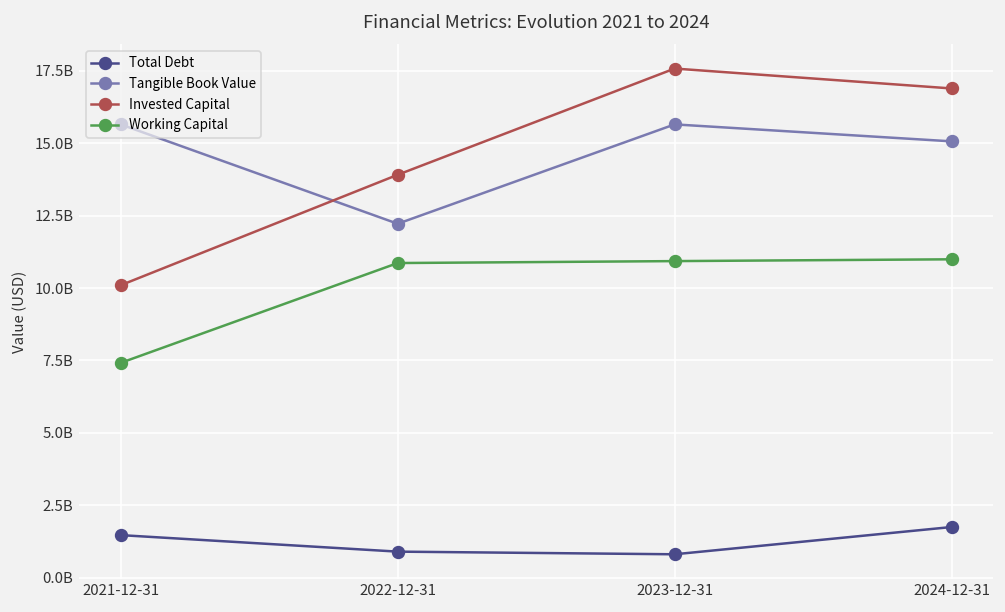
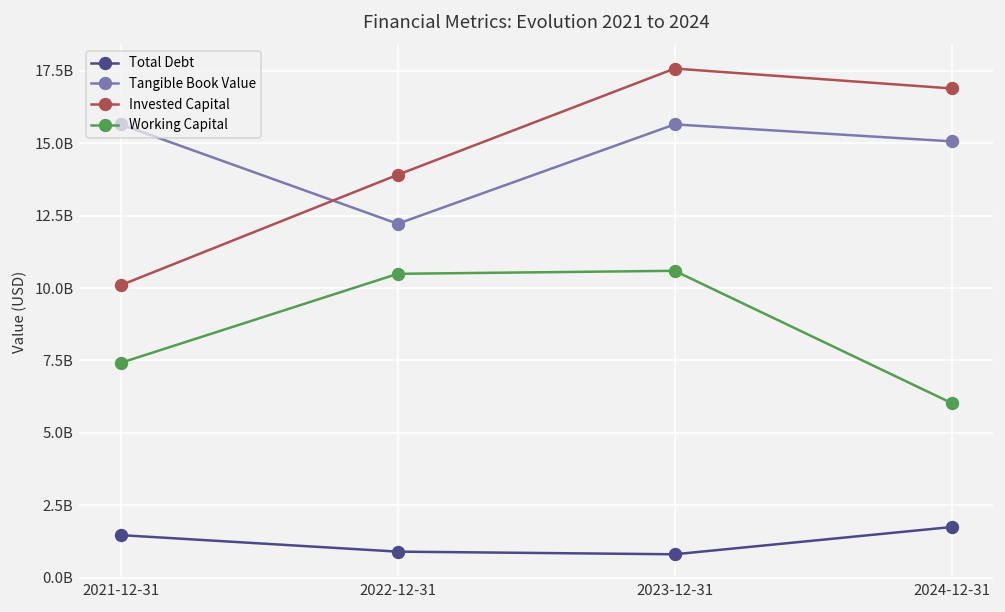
Working Capital, 2022-12-31: 10900000000 -> 10500000000
Working Capital, 2023-12-31: 10900000000 -> 10600000000
Working Capital, 2024-12-31: 11000000000 -> 6000000000
